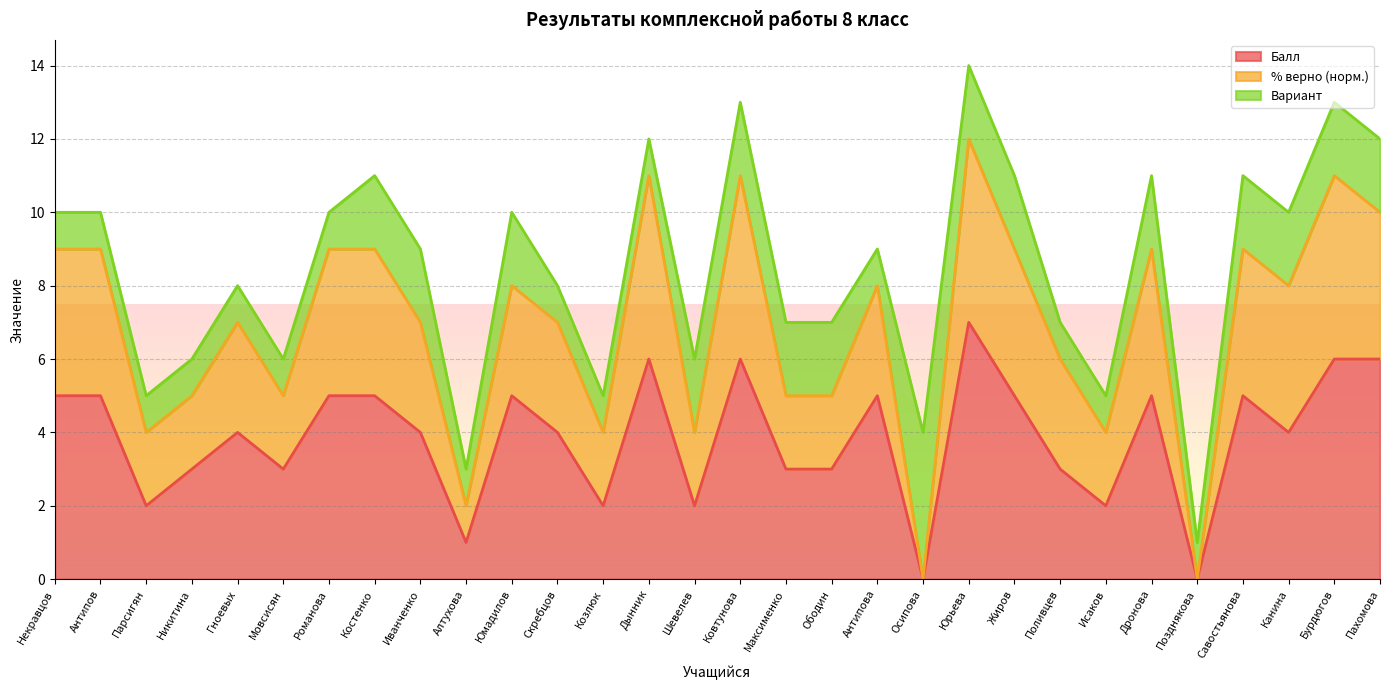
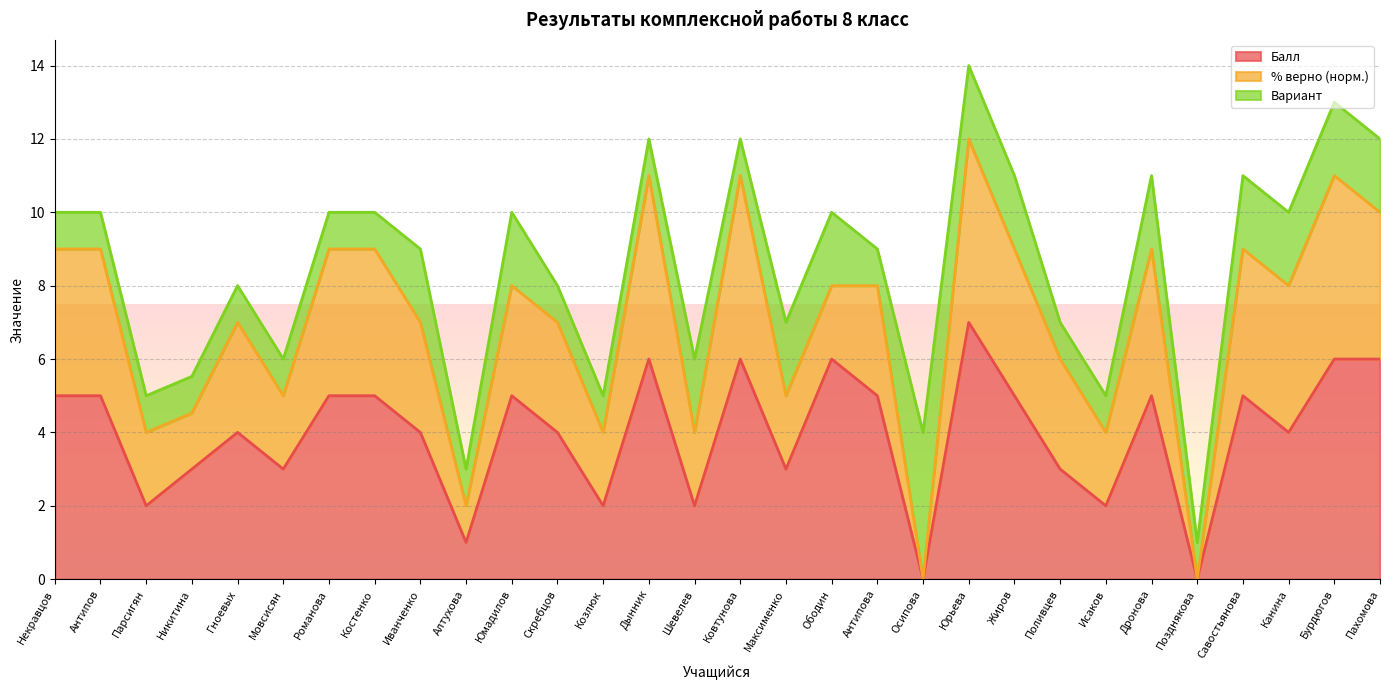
% верно (норм.), Никитина: 2.0 -> 1.5
Вариант, Костенко: 2 -> 1
Вариант, Ковтунова: 2 -> 1
Балл, Ободин: 3 -> 6
